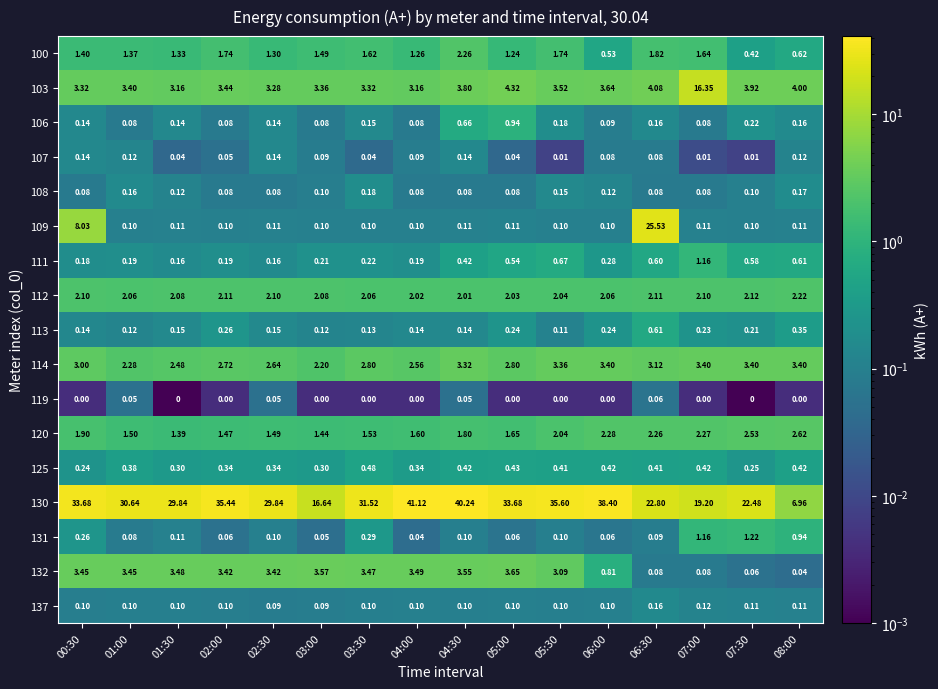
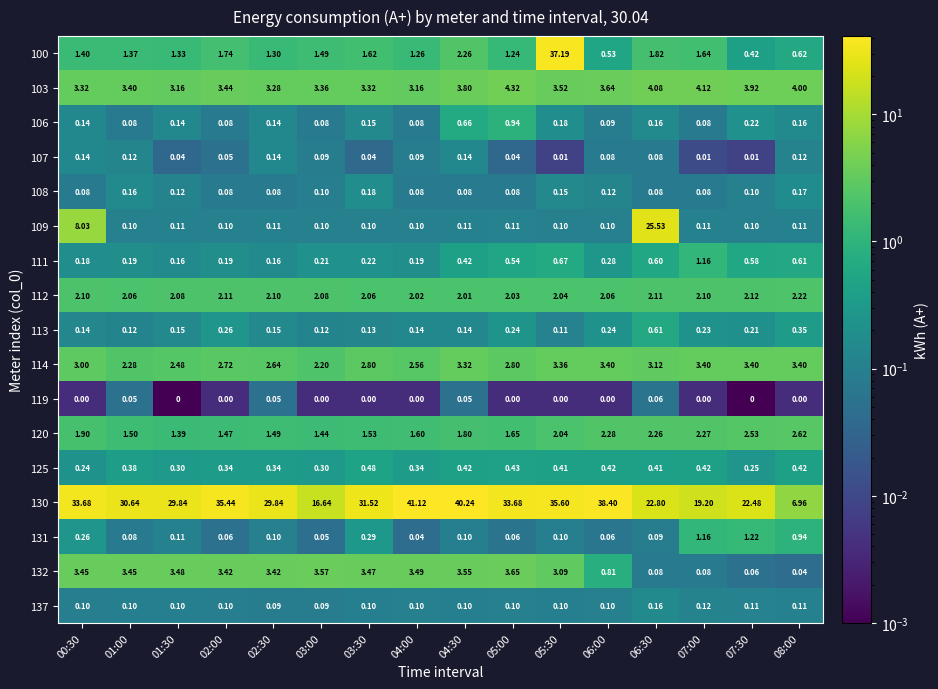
100, 05:30: 1.74 -> 37.19
103, 07:00: 16.35 -> 4.12
